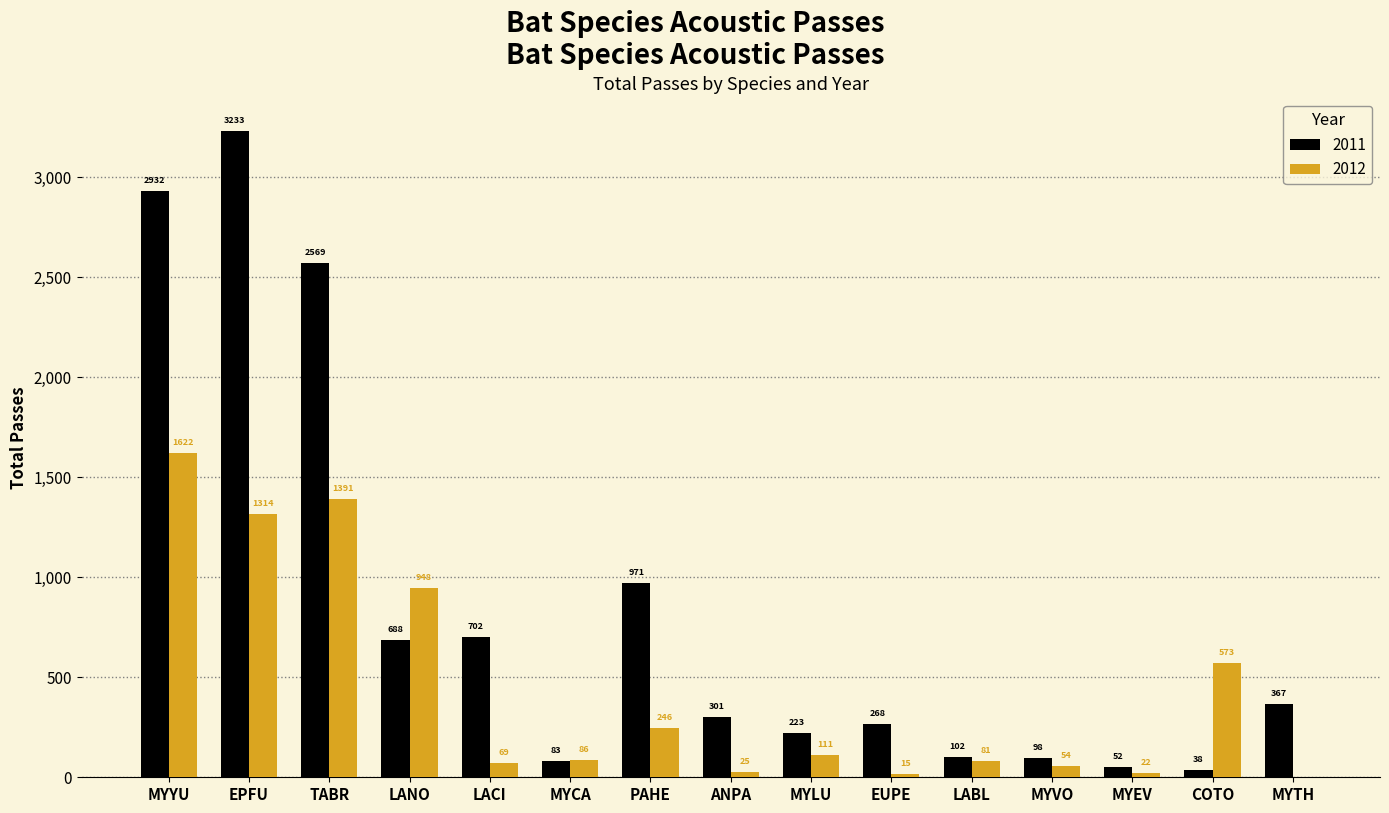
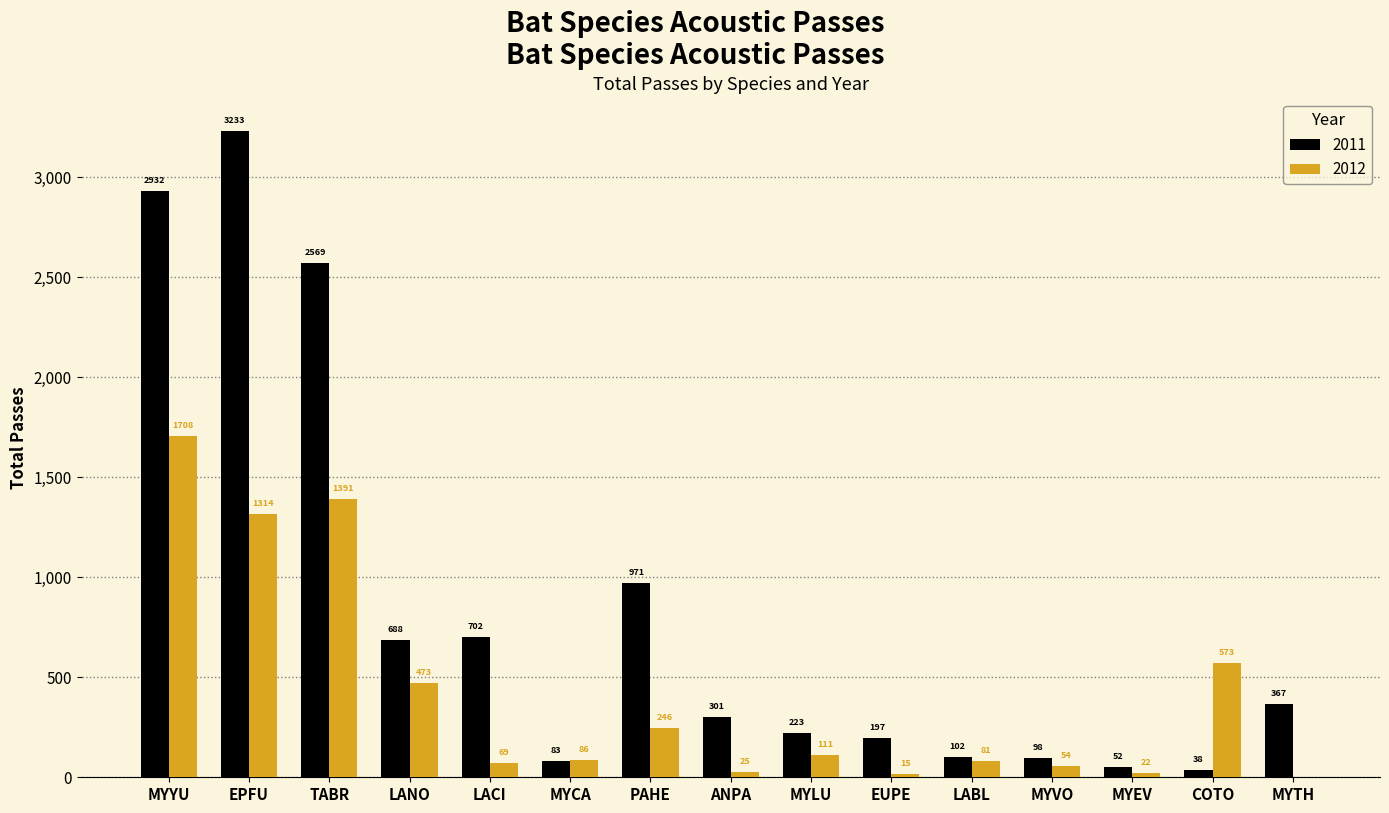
2012, MYYU: 1622 -> 1708
2012, LANO: 948 -> 473
2011, EUPE: 268 -> 197
